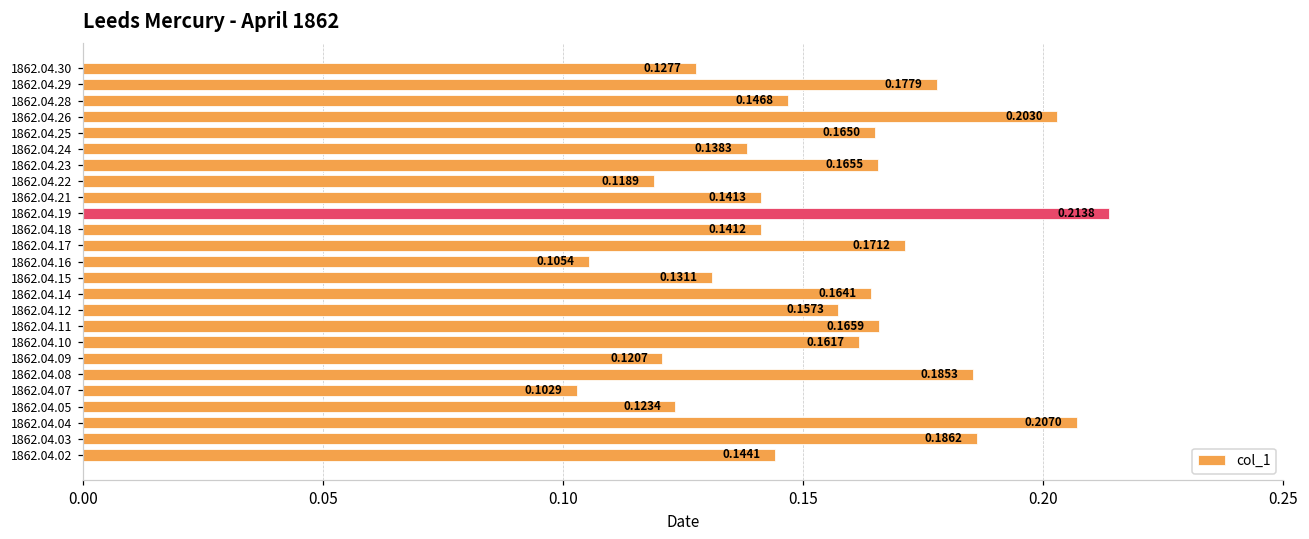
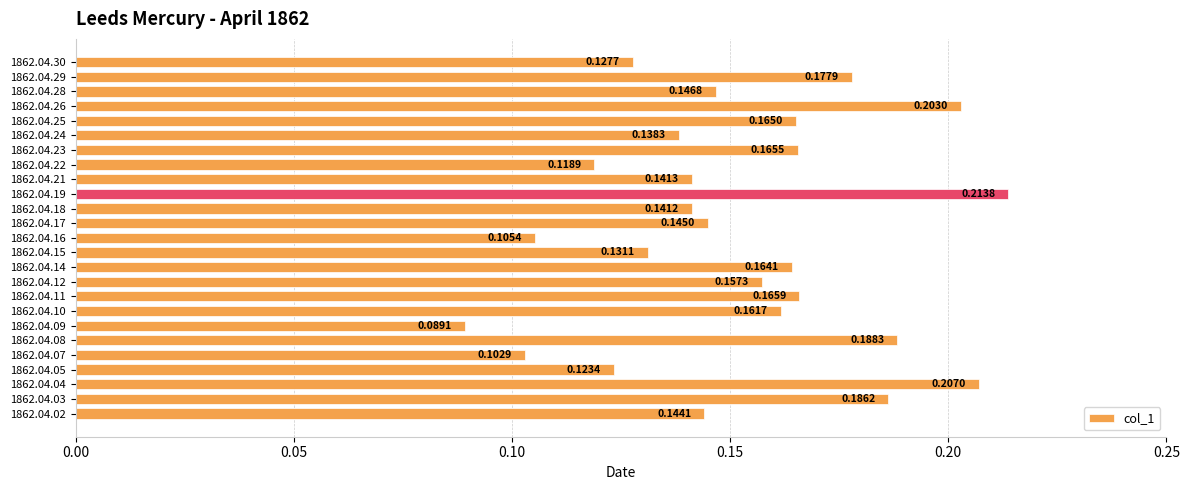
1862.04.17: 0.1712 -> 0.1450
1862.04.09: 0.1207 -> 0.0891
1862.04.08: 0.1853 -> 0.1883
